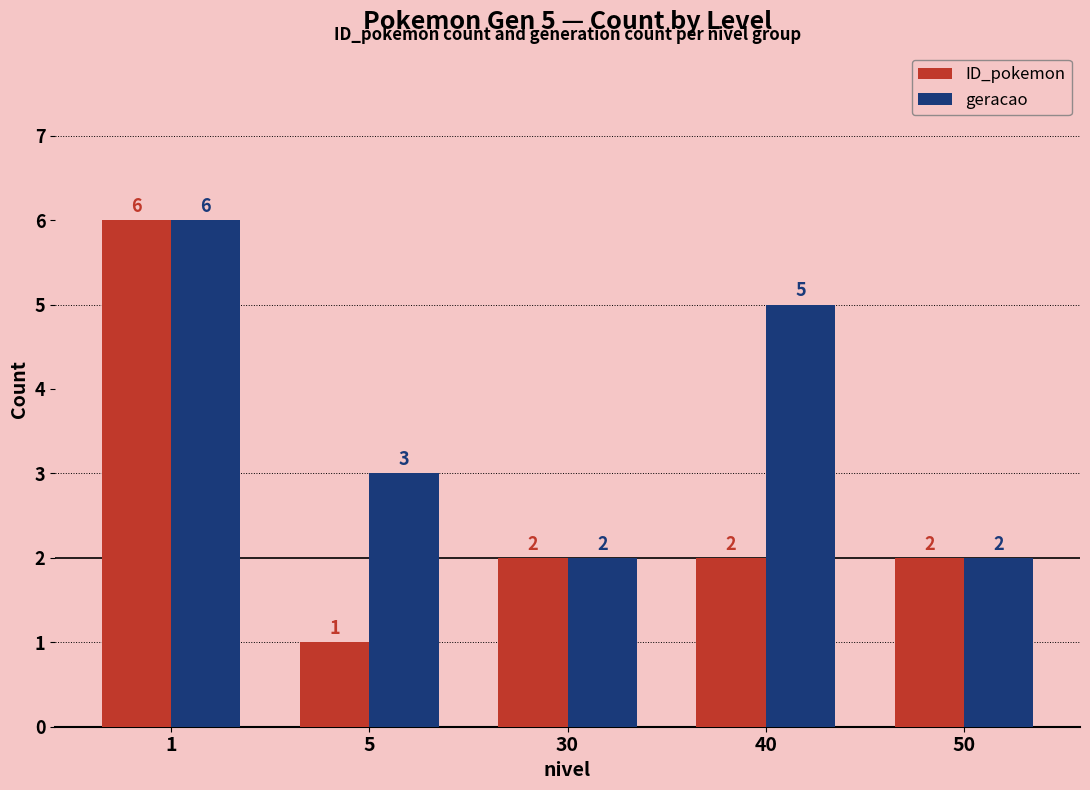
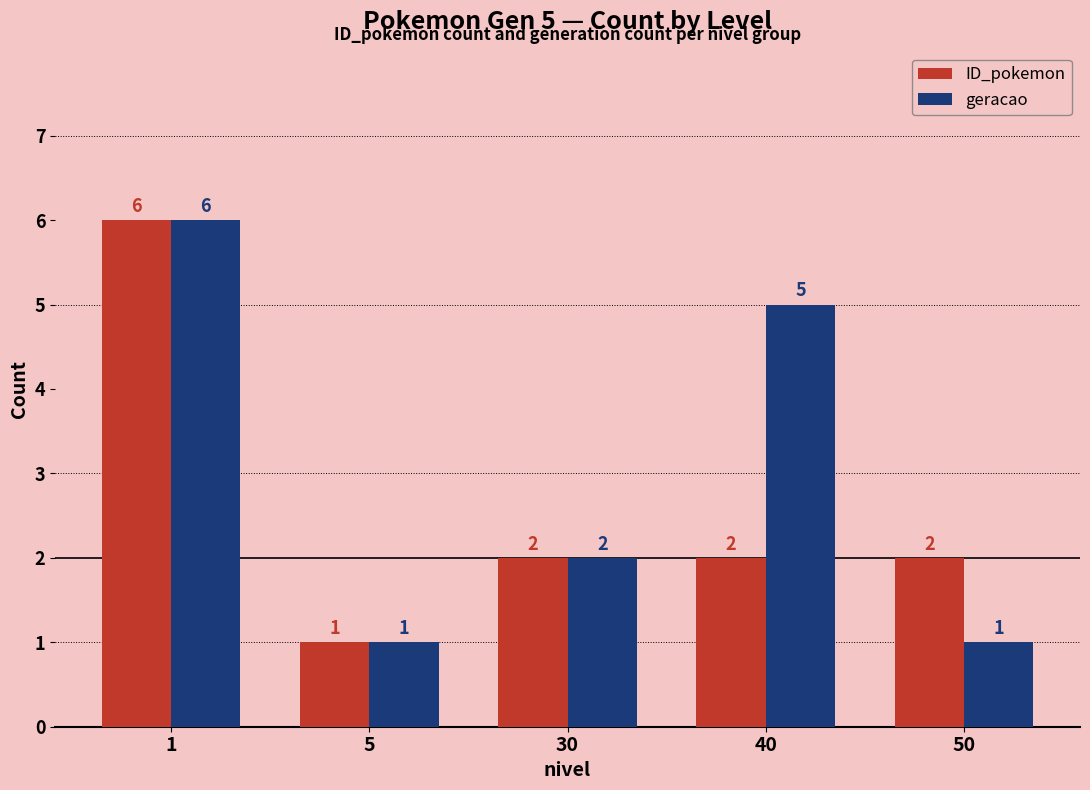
geracao, 5: 3 -> 1
geracao, 50: 2 -> 1
